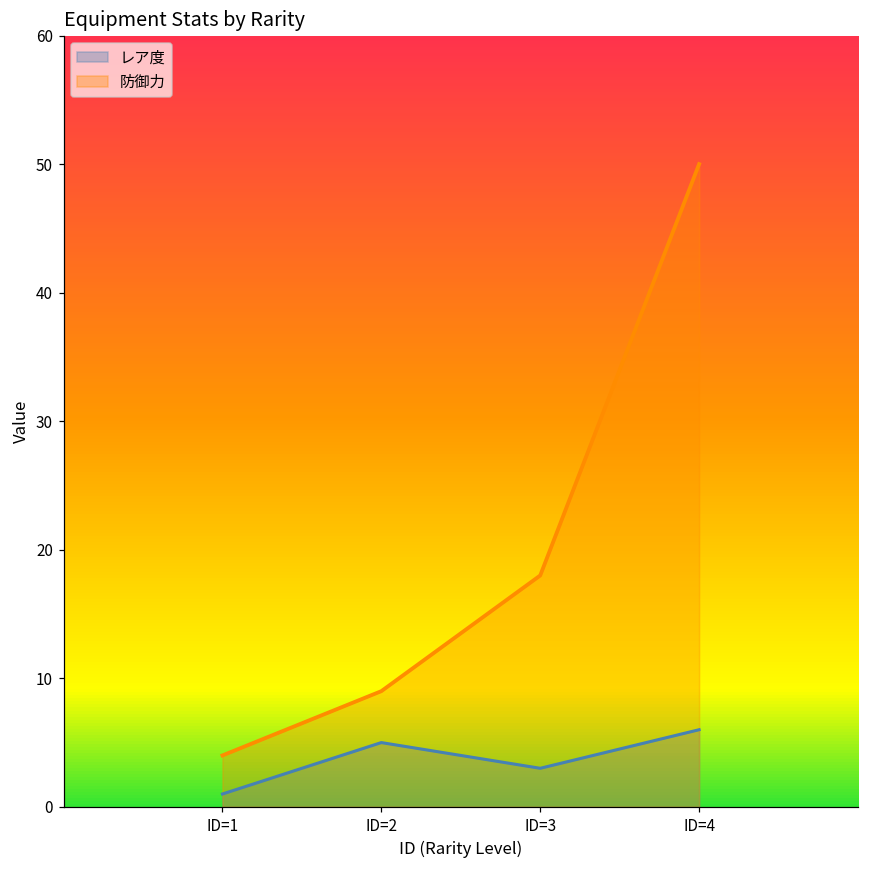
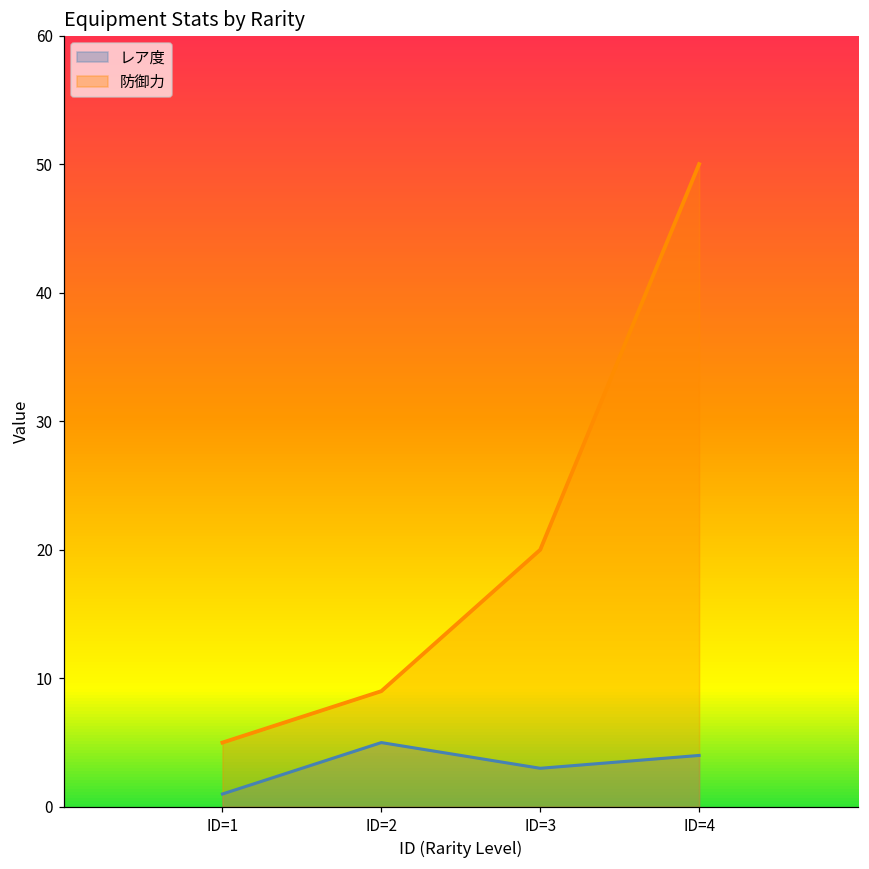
防御力, ID=1: 4 -> 5
防御力, ID=3: 18 -> 20
レア度, ID=4: 6 -> 4
